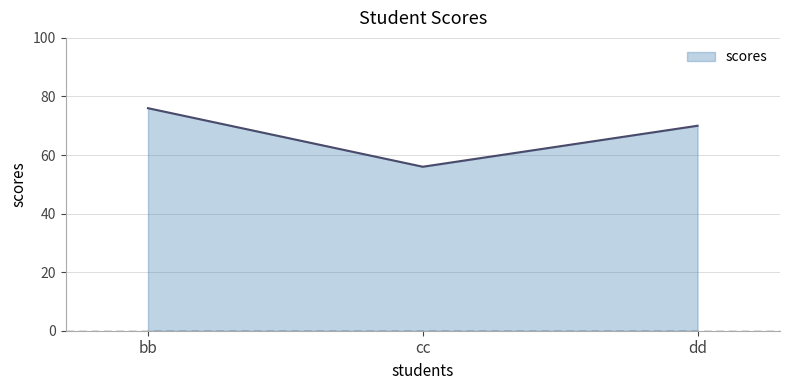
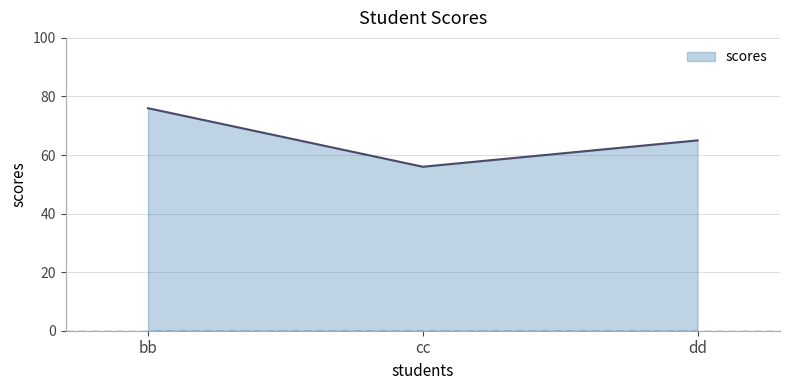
dd: 70 -> 65
